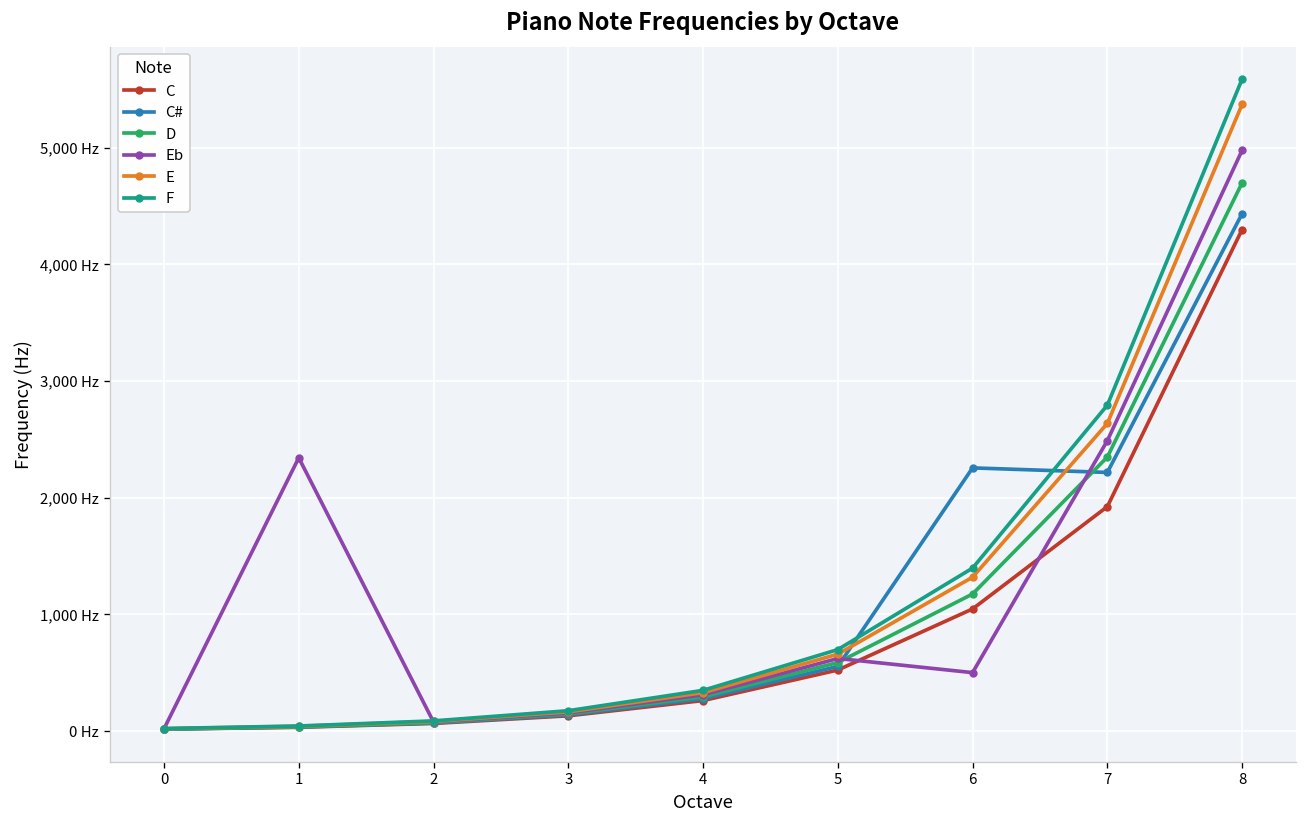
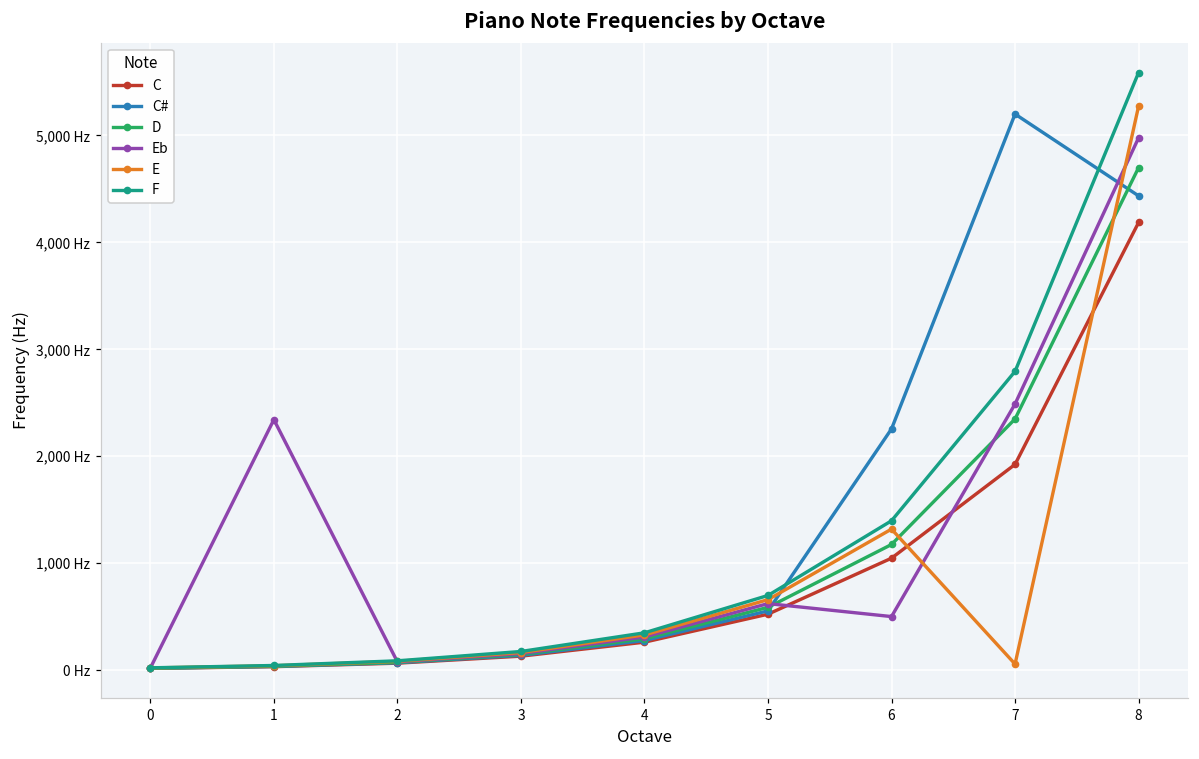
C#, 7: 2,200 Hz -> 5,200 Hz
E, 7: 2,600 Hz -> 100 Hz
C, 8: 4,300 Hz -> 4,200 Hz
E, 8: 5,400 Hz -> 5,300 Hz
